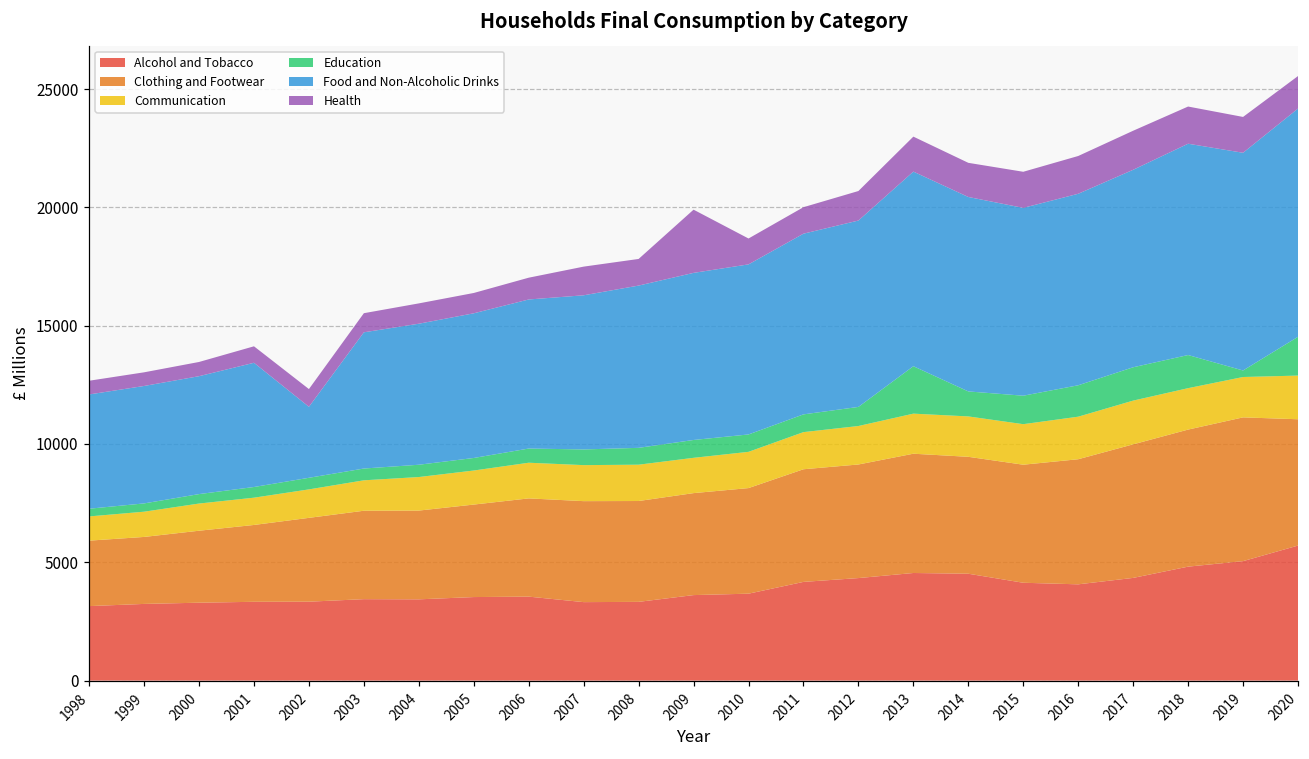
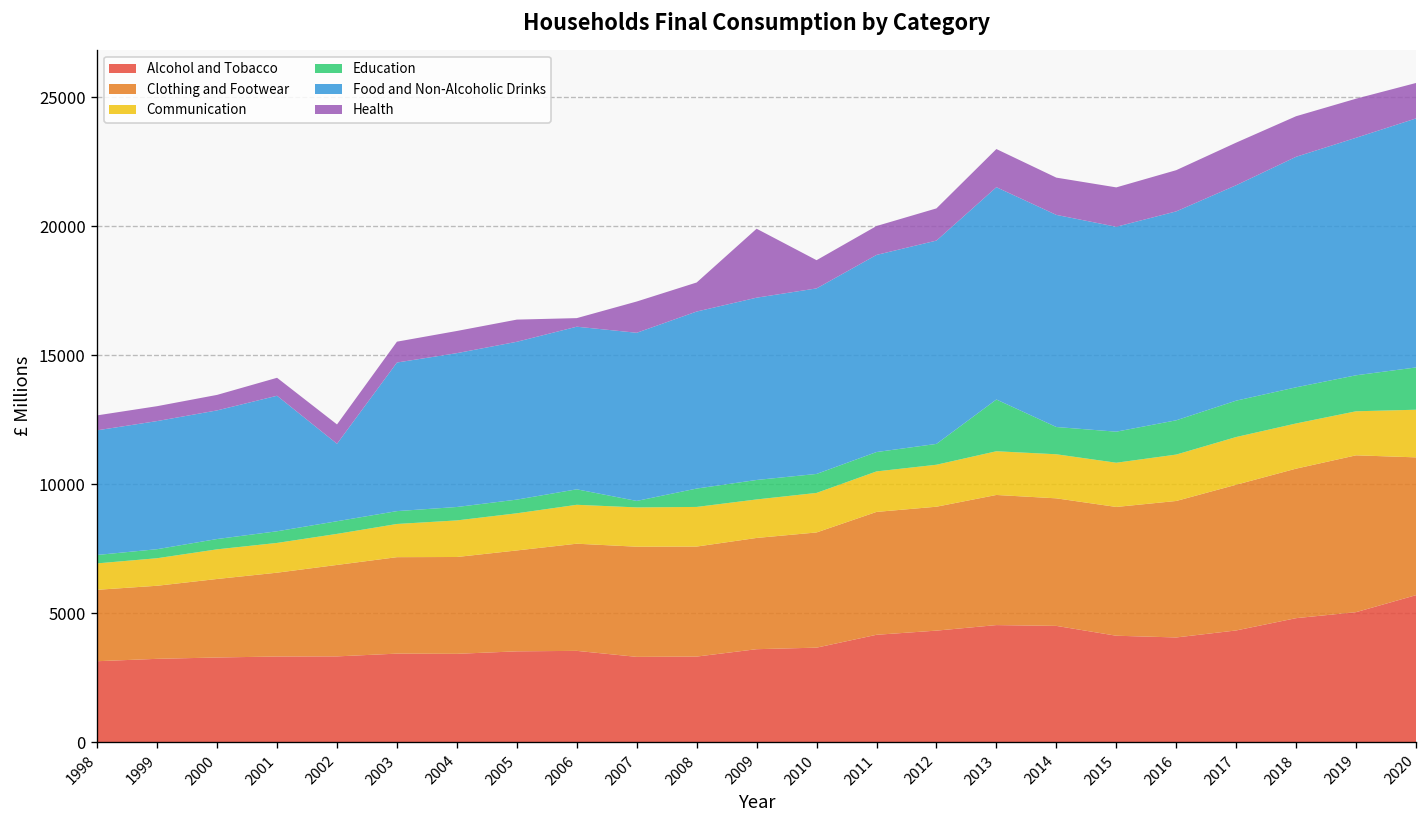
Health, 2006: 900 -> 300
Education, 2007: 700 -> 300
Education, 2019: 300 -> 1400
